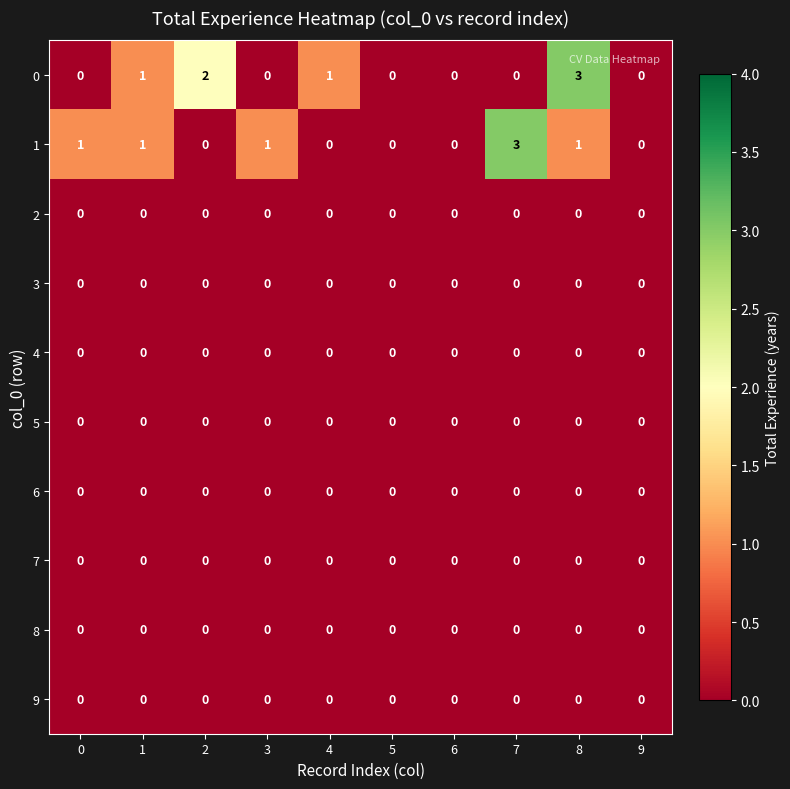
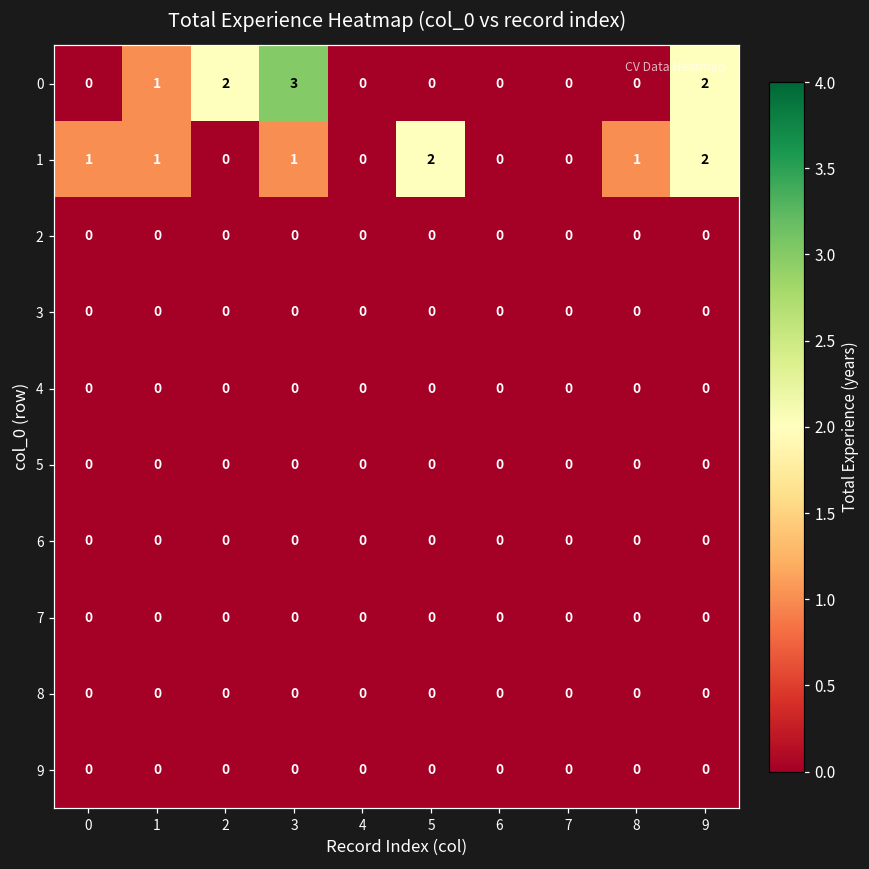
0, 3: 0 -> 3
0, 4: 1 -> 0
0, 8: 3 -> 0
0, 9: 0 -> 2
1, 5: 0 -> 2
1, 7: 3 -> 0
1, 9: 0 -> 2
